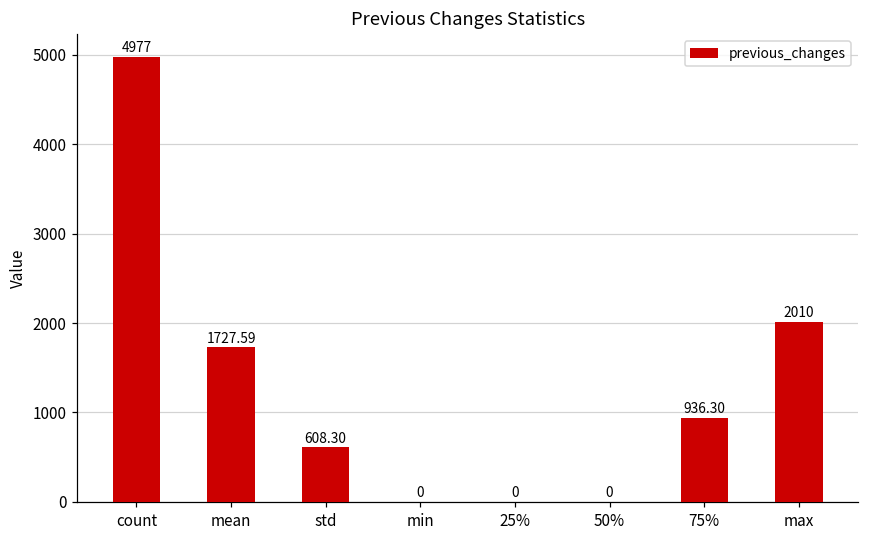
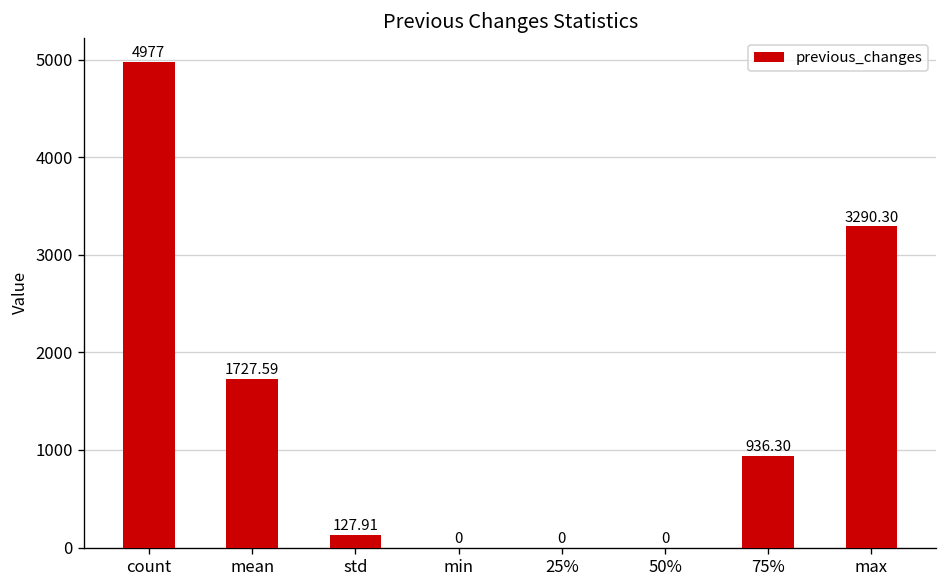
std: 608.30 -> 127.91
max: 2010 -> 3290.30
